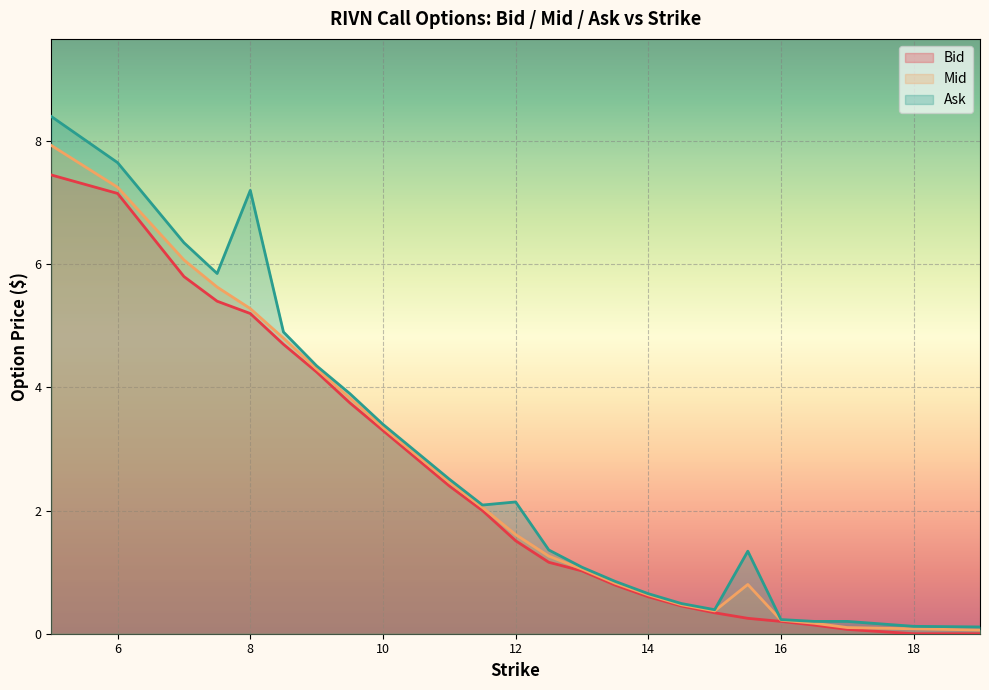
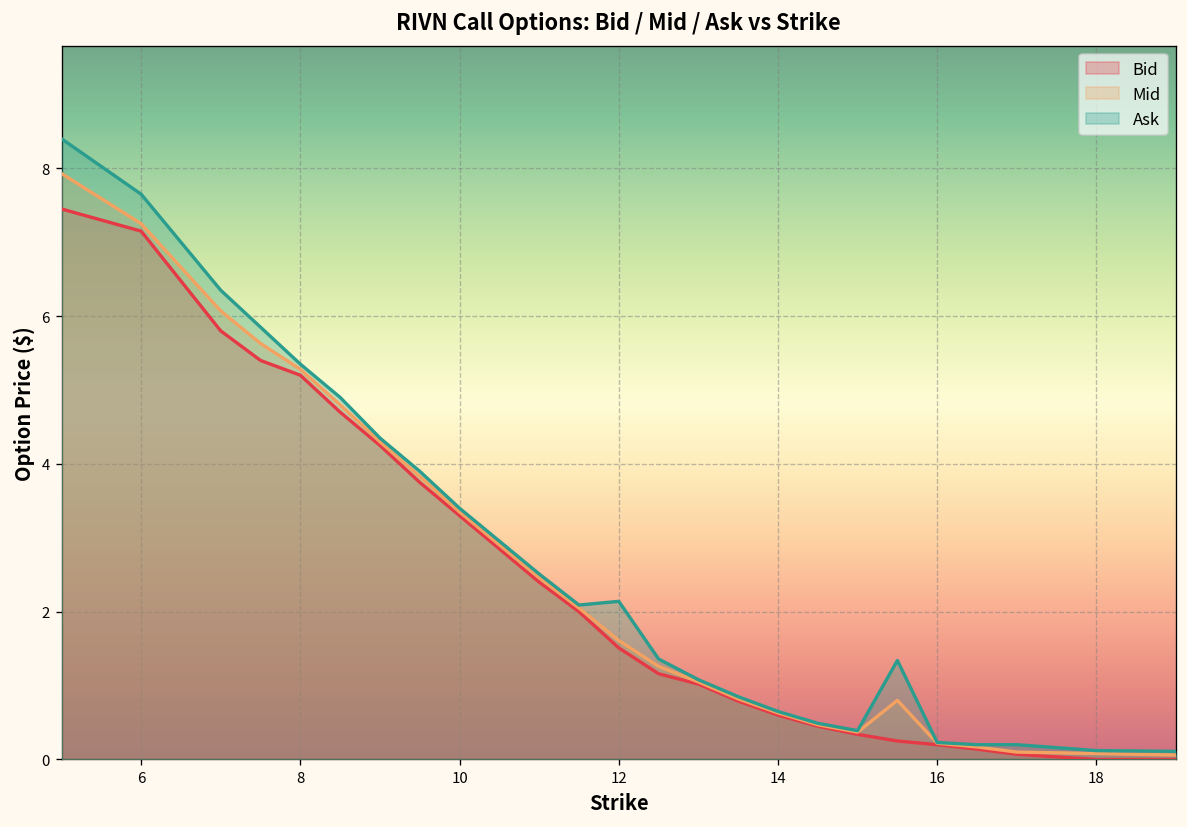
Ask, 8: 7.2 -> 5.4
